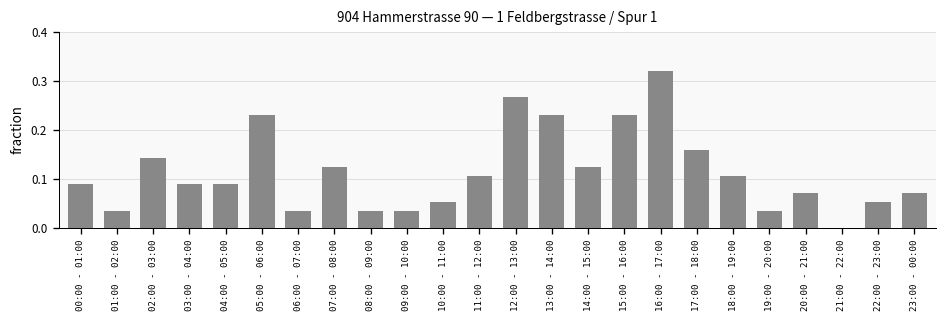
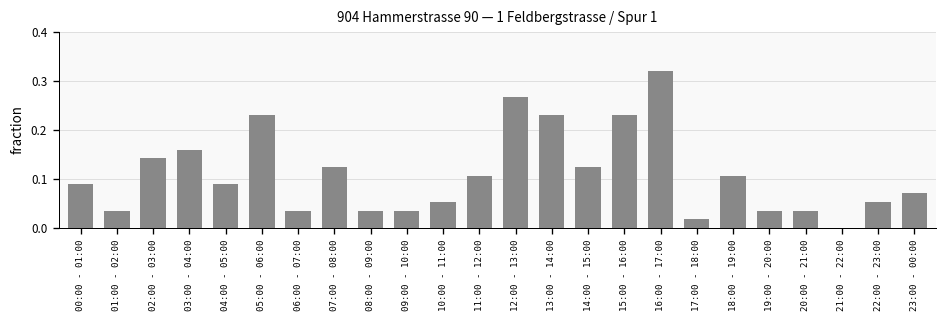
03:00 - 04:00: 0.09 -> 0.16
17:00 - 18:00: 0.16 -> 0.02
20:00 - 21:00: 0.07 -> 0.04
